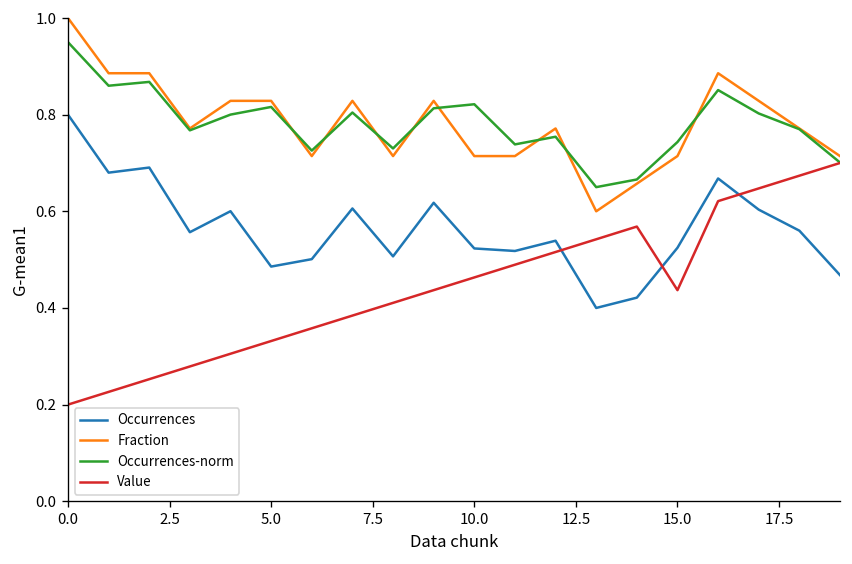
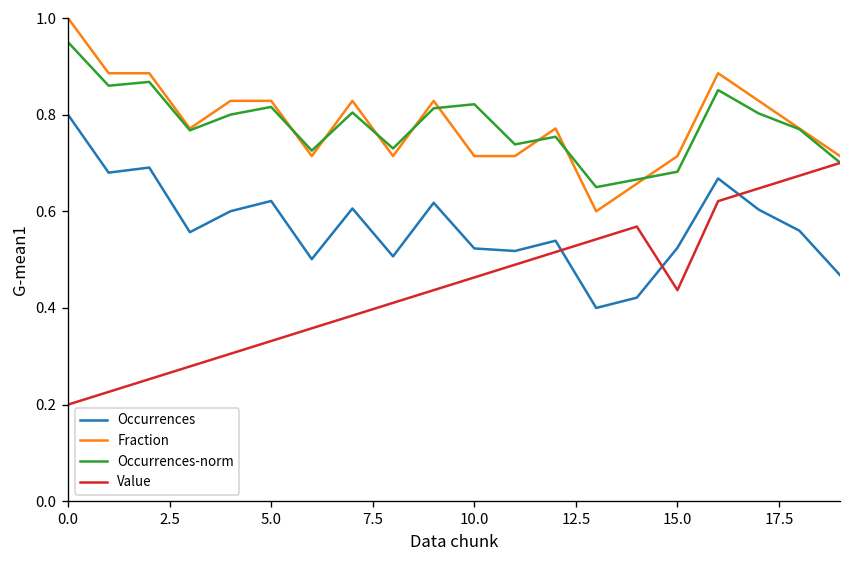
Occurrences, 5.0: 0.49 -> 0.62
Occurrences-norm, 15.0: 0.74 -> 0.68
